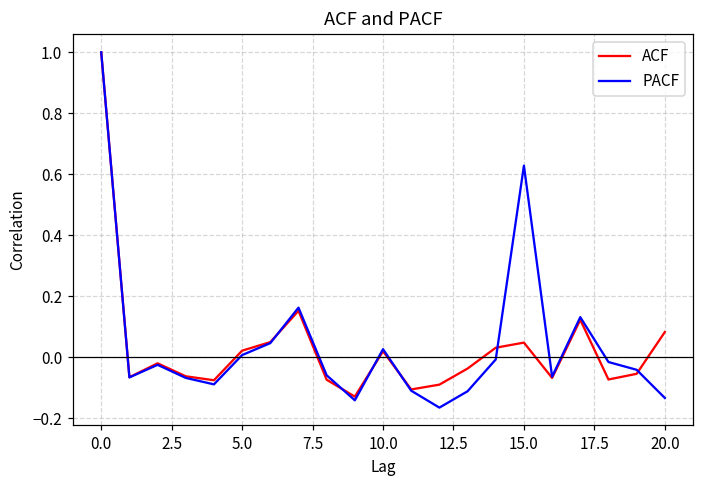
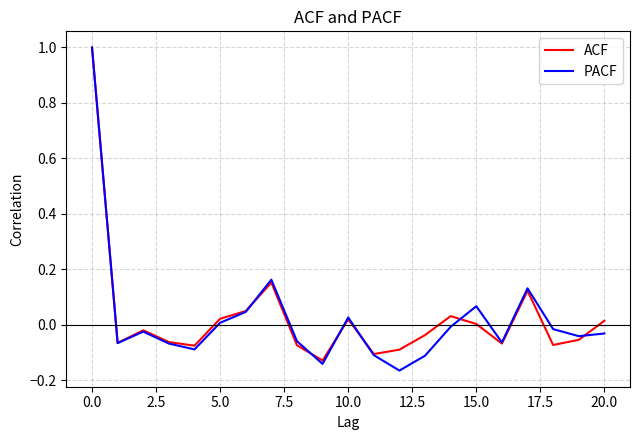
ACF, 15.0: 0.05 -> 0.00
PACF, 15.0: 0.63 -> 0.07
ACF, 20.0: 0.08 -> 0.01
PACF, 20.0: -0.13 -> -0.03
